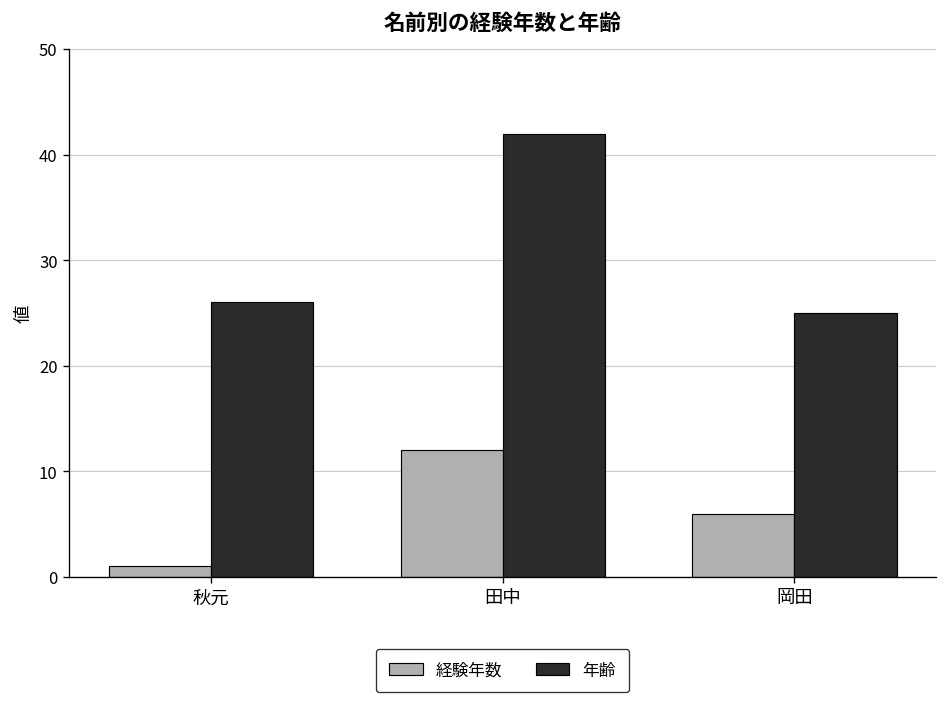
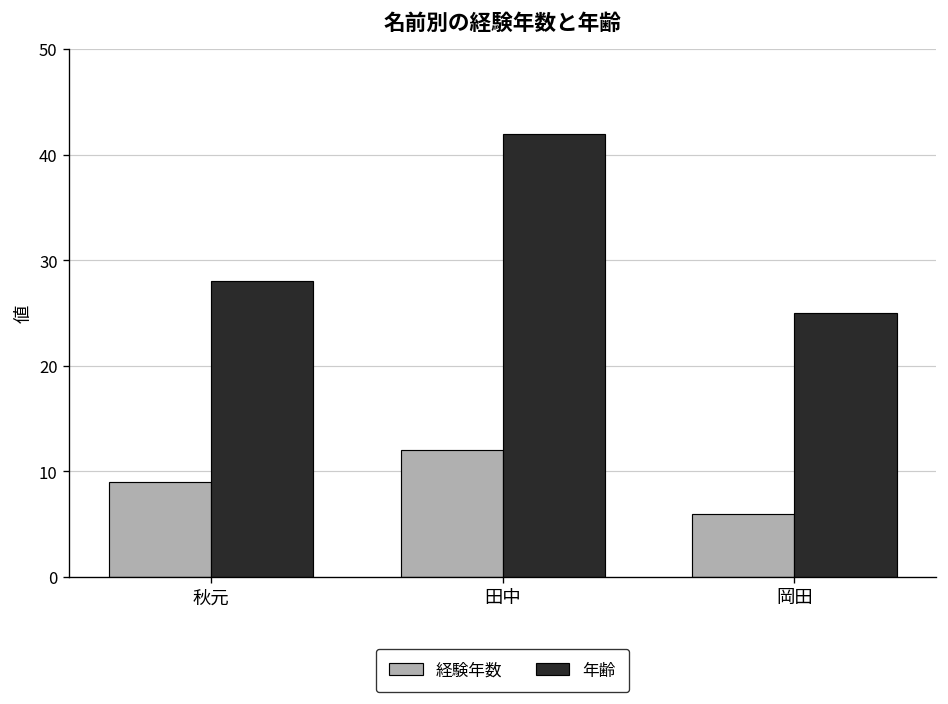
経験年数, 秋元: 1 -> 9
年齢, 秋元: 26 -> 28
